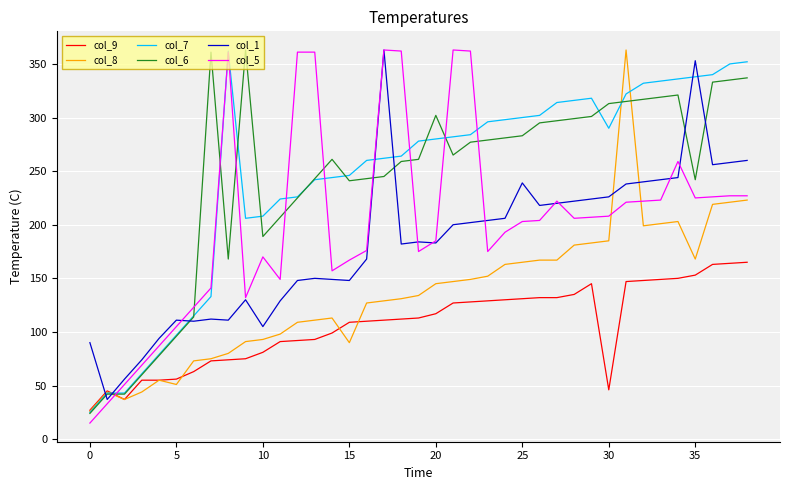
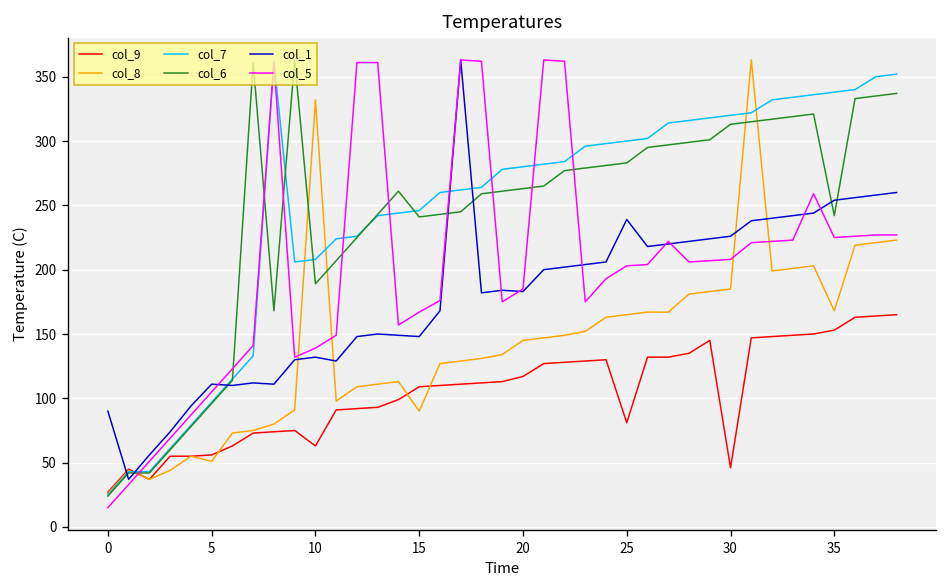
col_9, 10: 81 -> 63
col_8, 10: 93 -> 332
col_1, 10: 105 -> 132
col_5, 10: 170 -> 139
col_6, 20: 302 -> 263
col_9, 25: 131 -> 81
col_7, 30: 290 -> 320
col_1, 35: 353 -> 254
